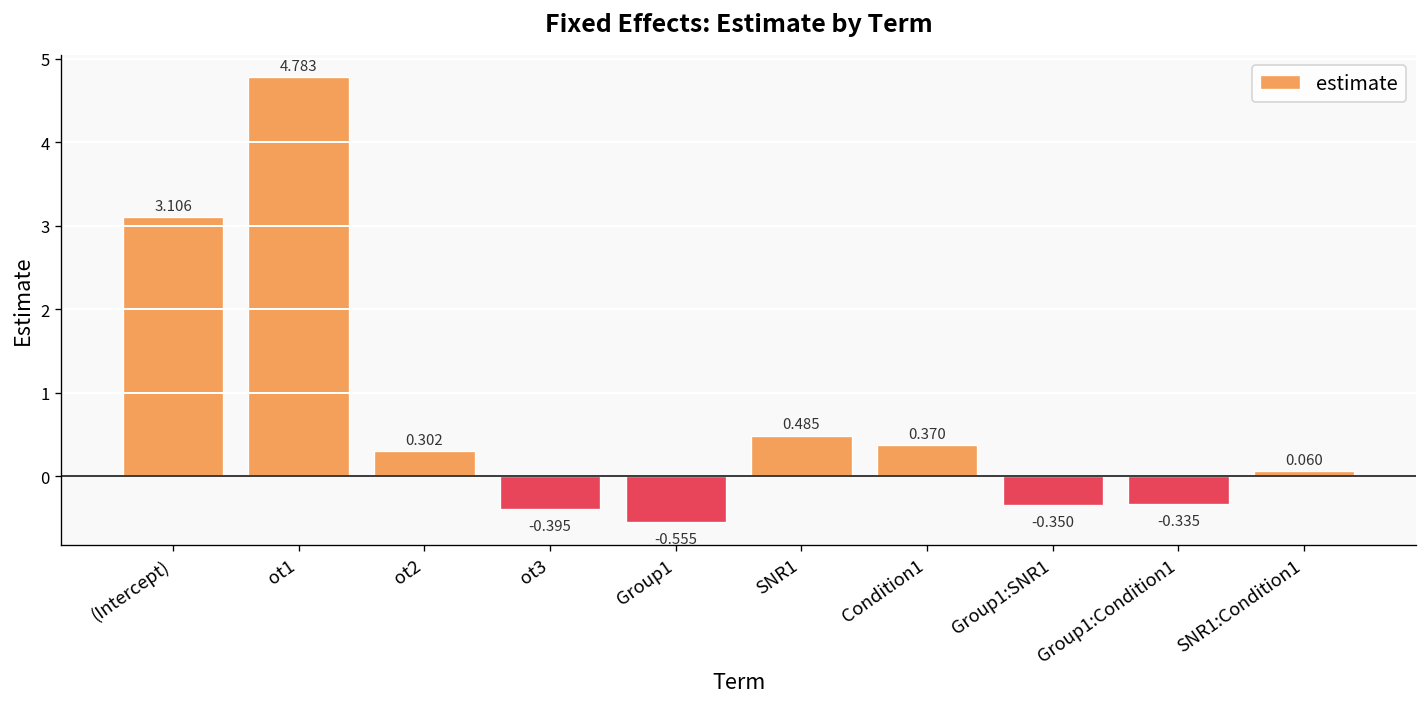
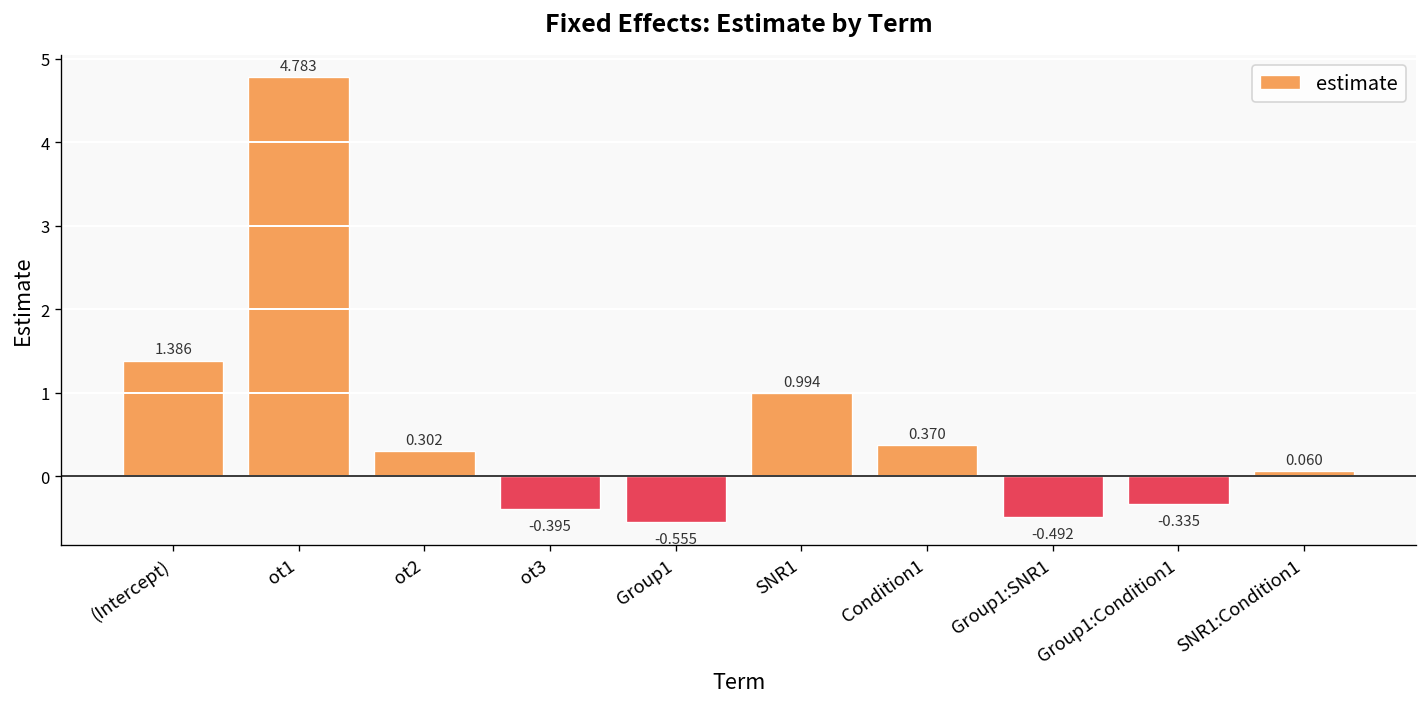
(Intercept): 3.106 -> 1.386
SNR1: 0.485 -> 0.994
Group1:SNR1: -0.350 -> -0.492
